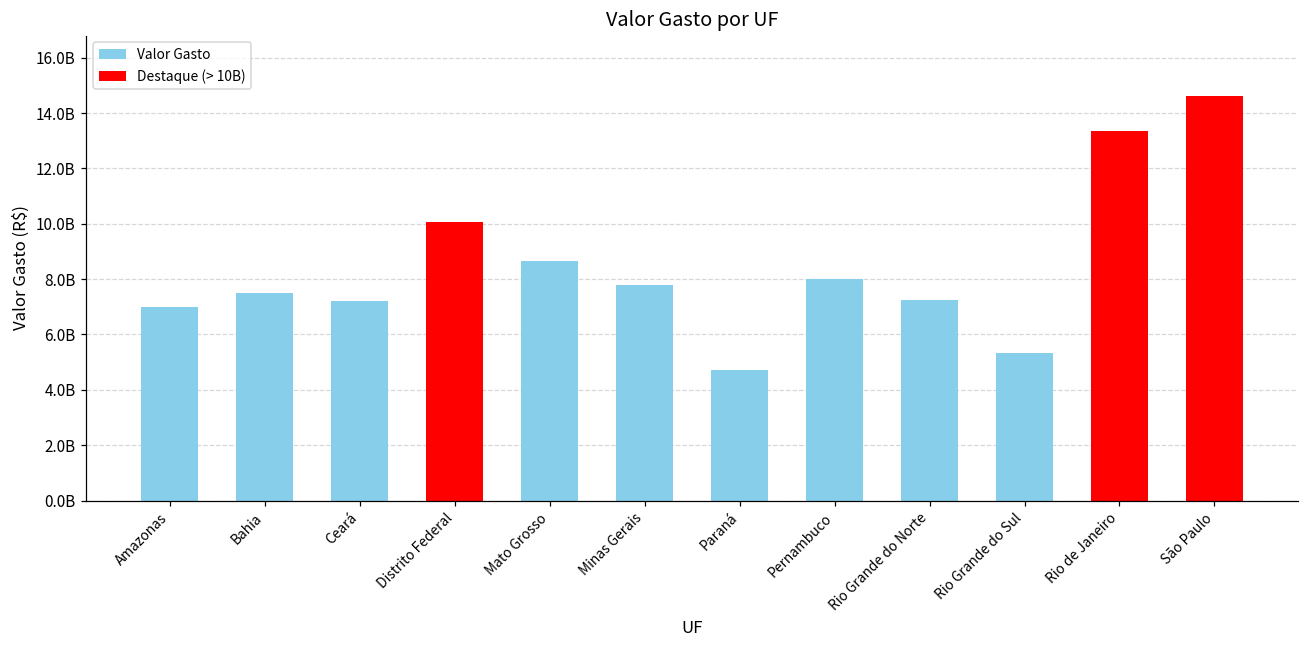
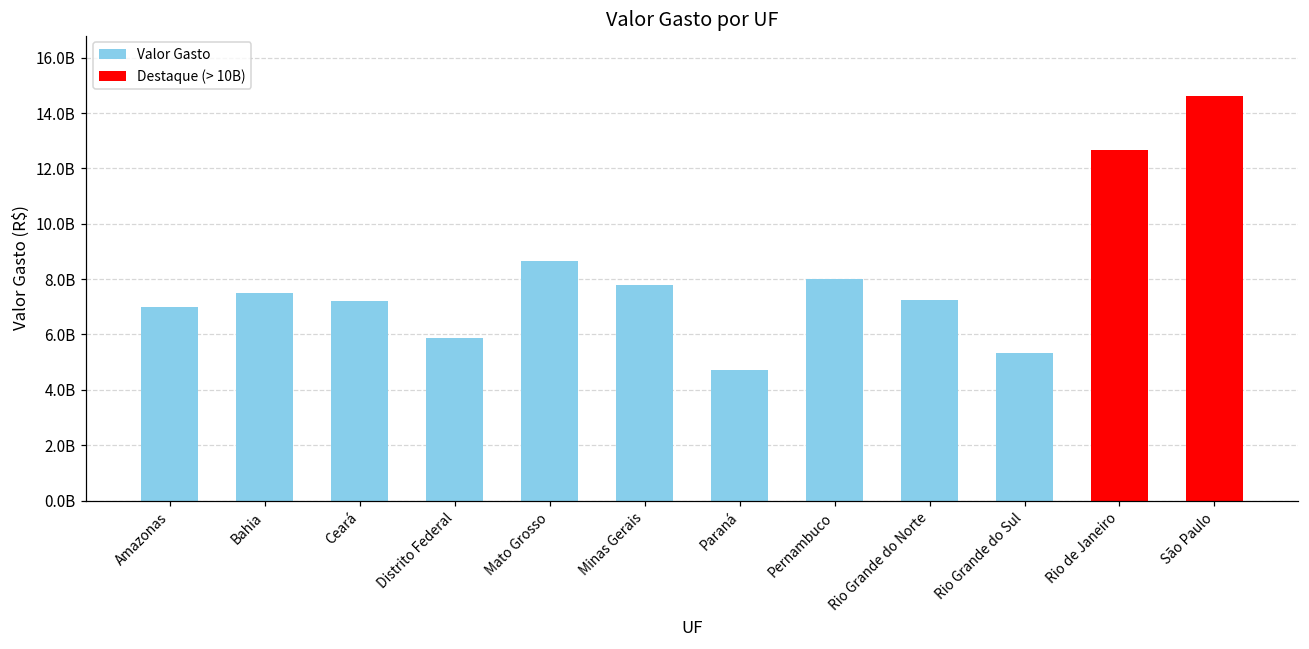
Distrito Federal: 10100000000 -> 5900000000
Rio de Janeiro: 13400000000 -> 12700000000
